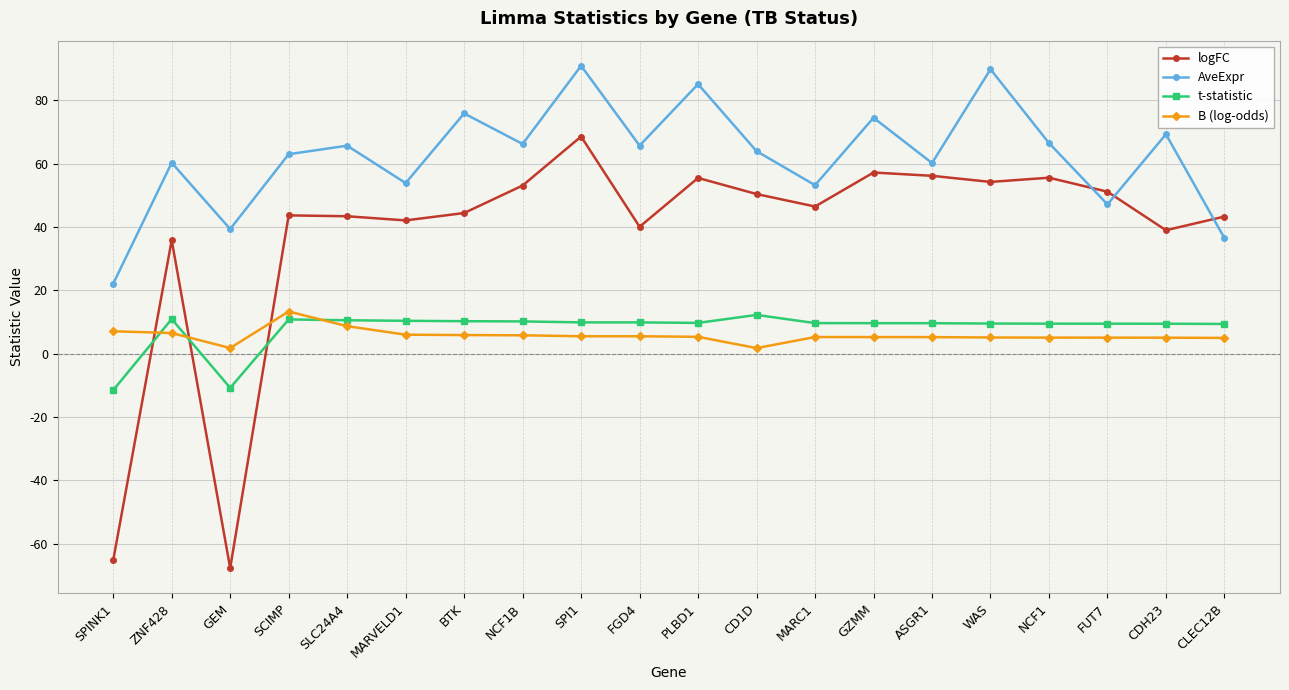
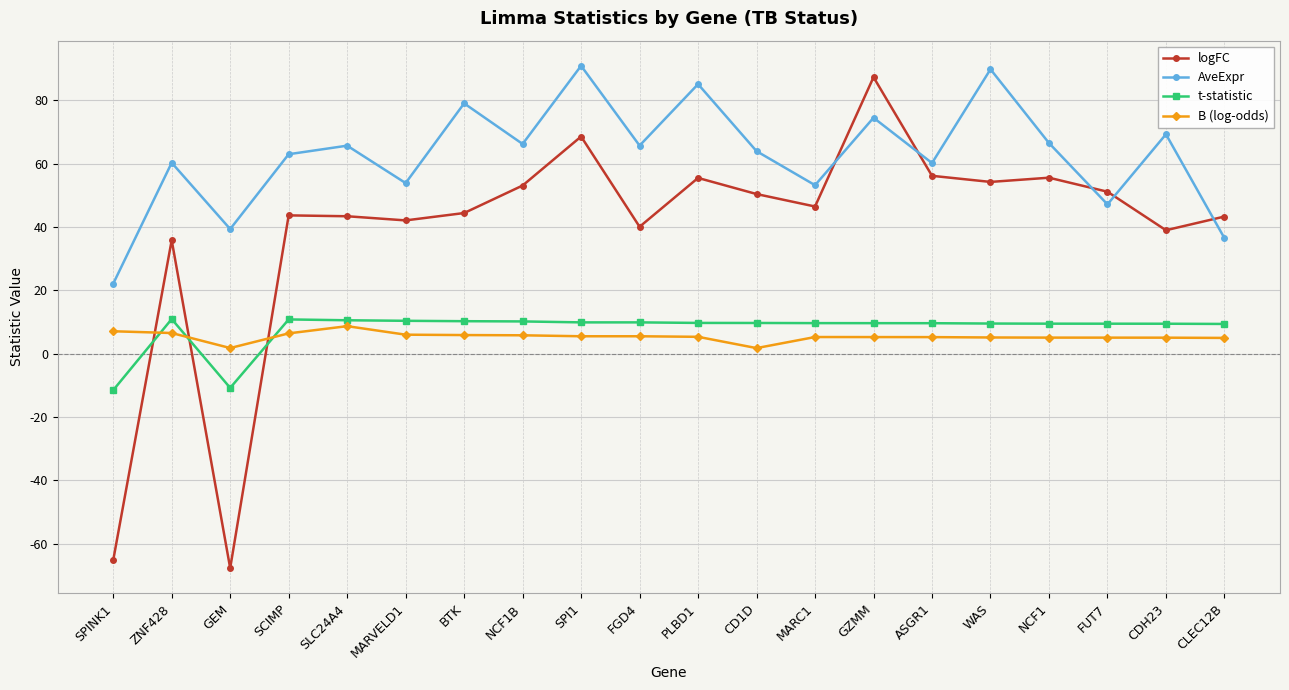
B (log-odds), SCIMP: 13 -> 6
AveExpr, BTK: 76 -> 79
t-statistic, CD1D: 12 -> 10
logFC, GZMM: 57 -> 87
